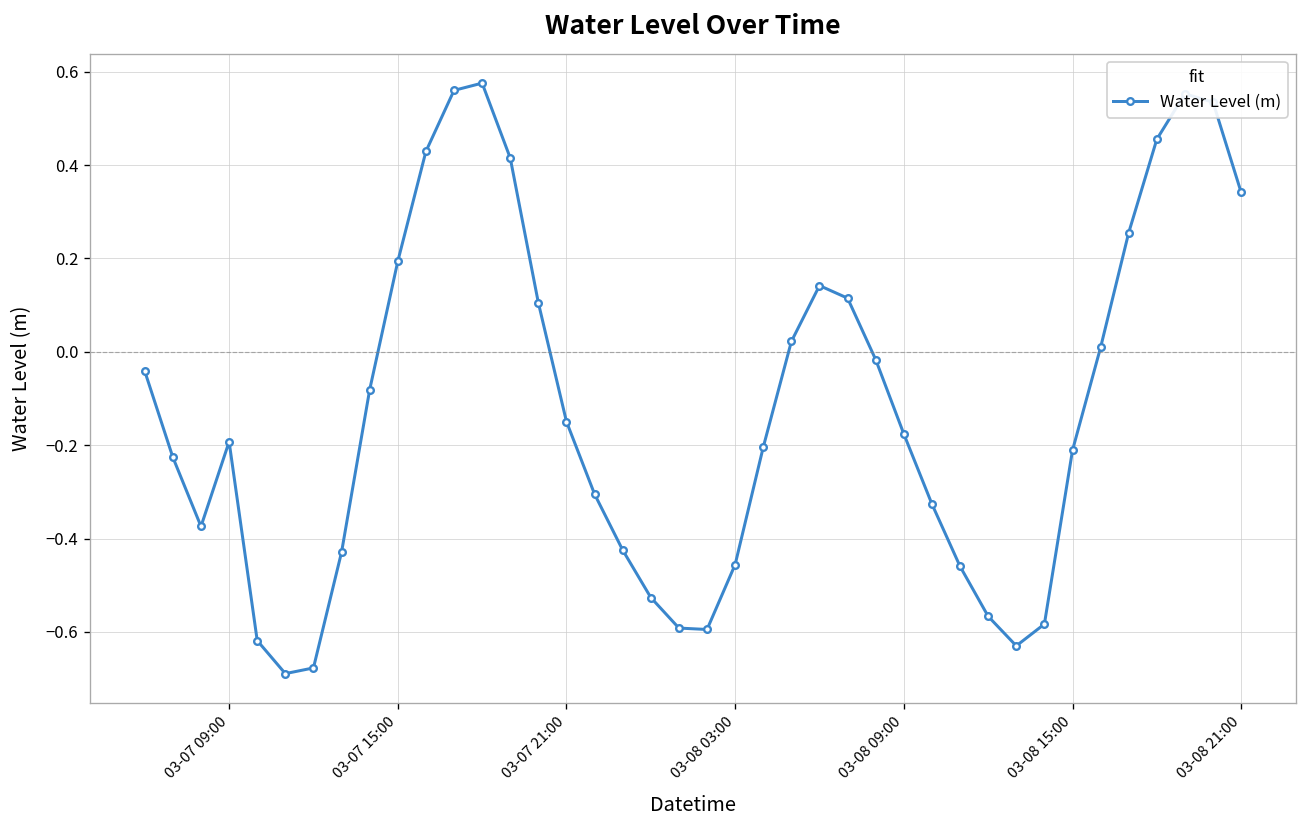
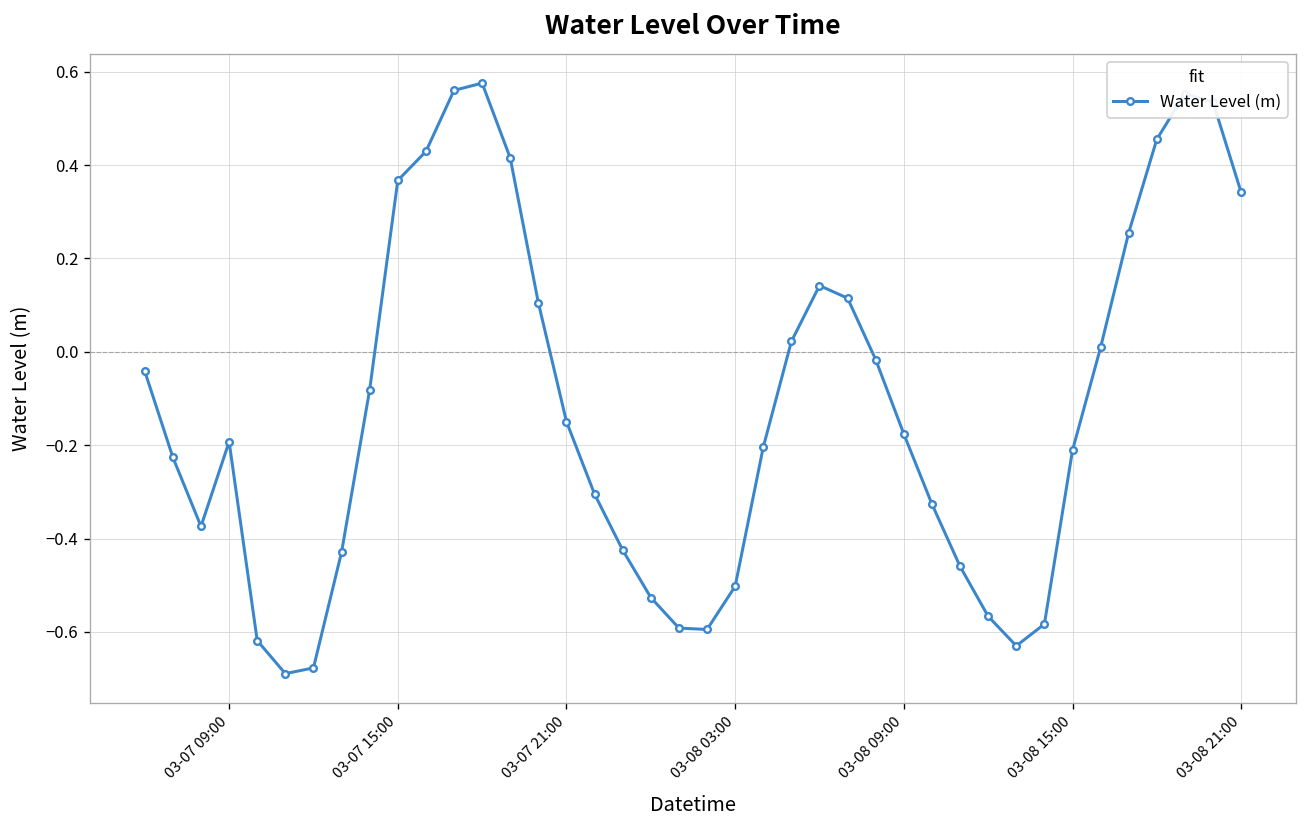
03-07 15:00: 0.19 -> 0.37
03-08 03:00: -0.46 -> -0.50
